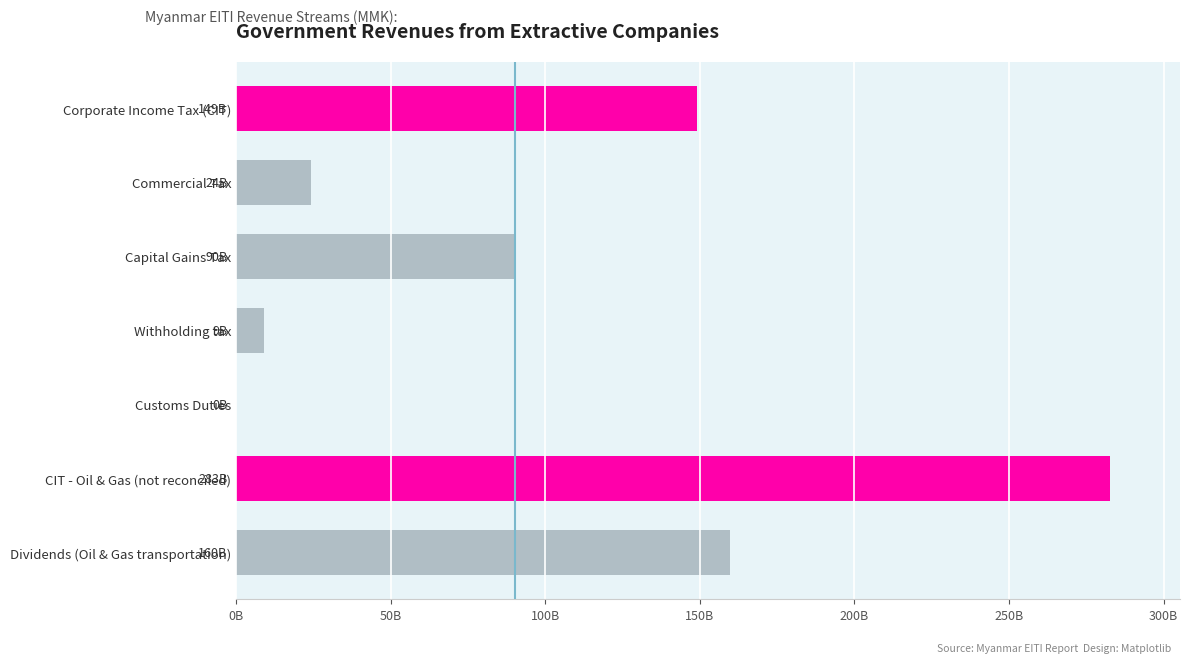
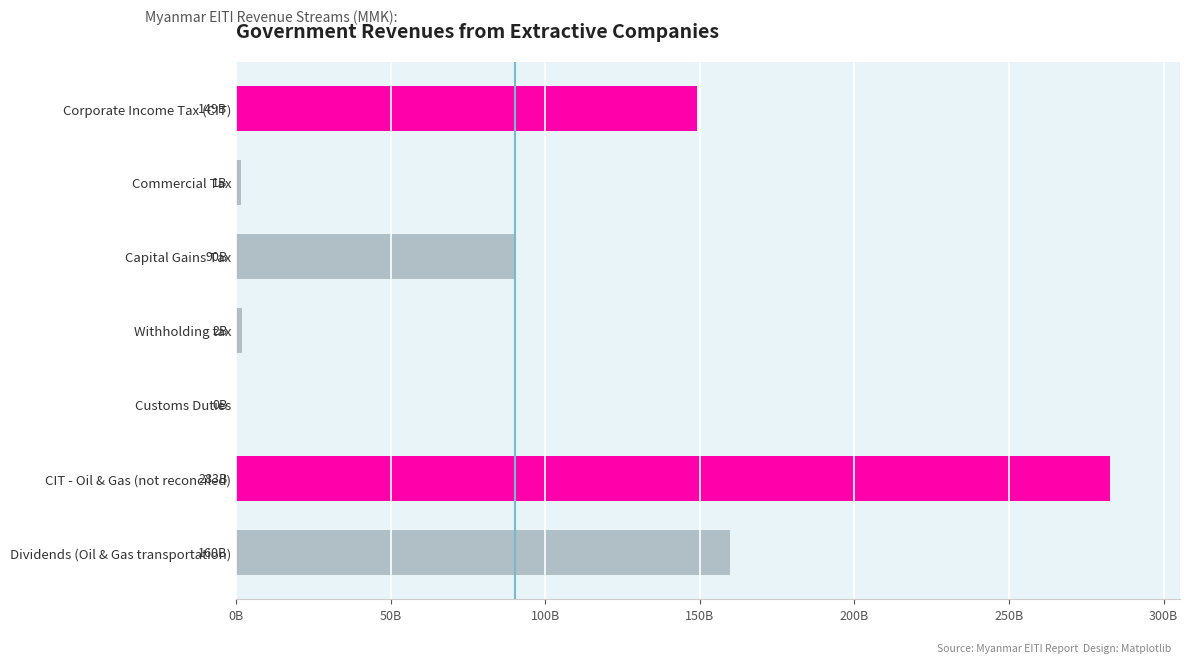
Commercial Tax: 24B -> 1B
Withholding tax: 9B -> 2B
